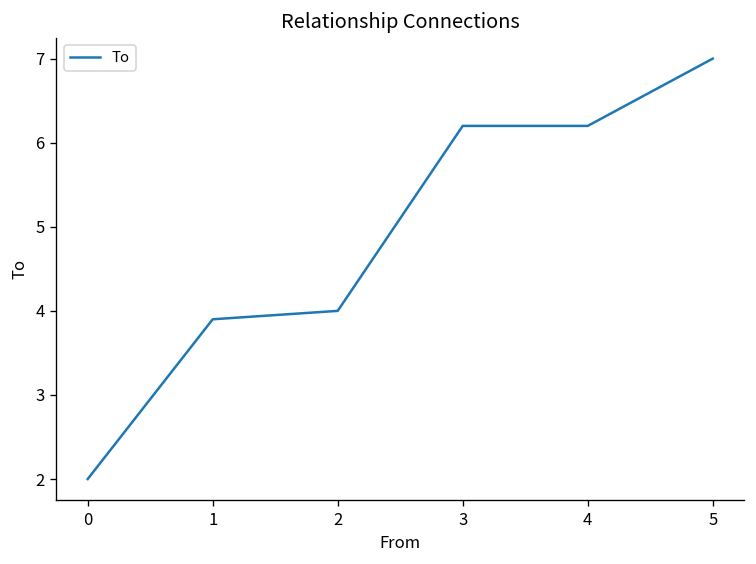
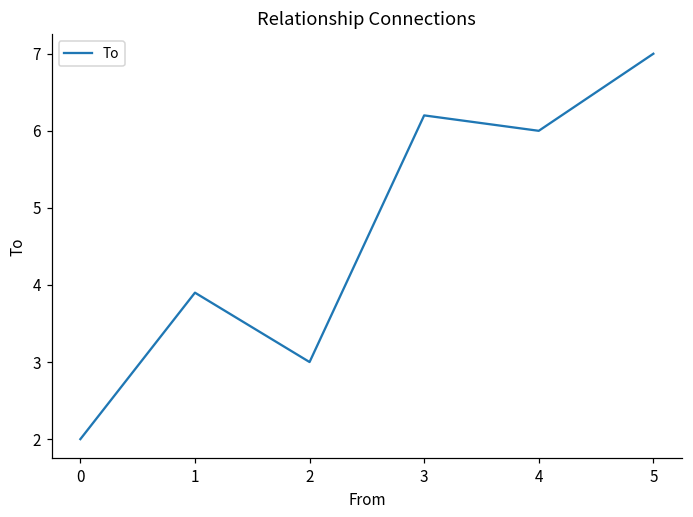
2: 4 -> 3
4: 6.2 -> 6.0
